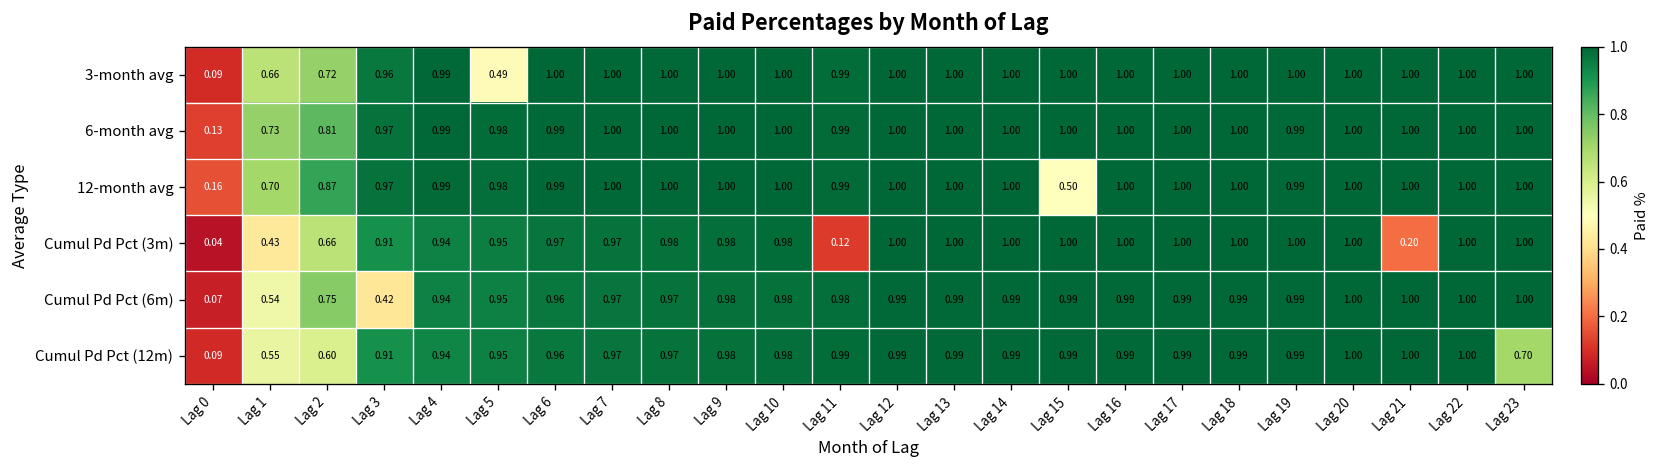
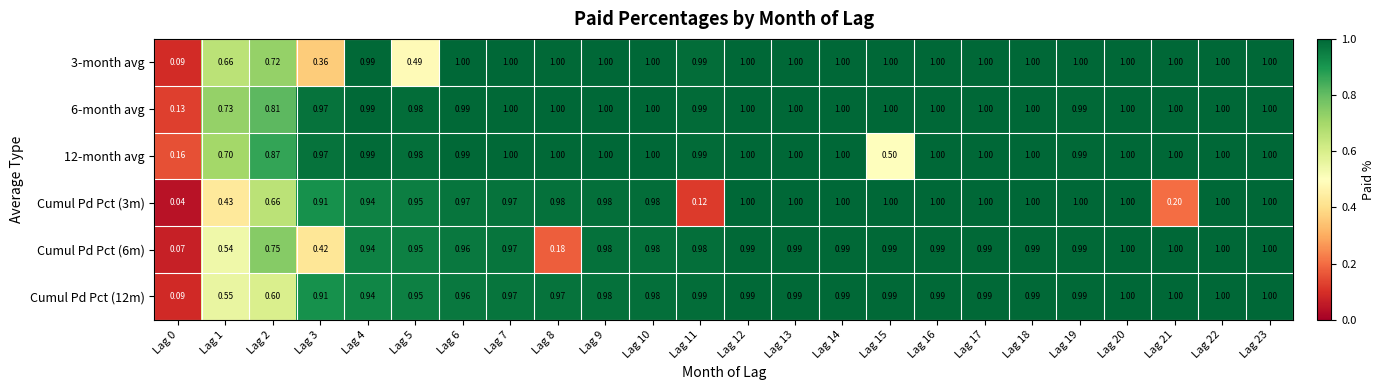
3-month avg, Lag 3: 0.96 -> 0.36
Cumul Pd Pct (6m), Lag 8: 0.97 -> 0.18
Cumul Pd Pct (12m), Lag 23: 0.70 -> 1.00
